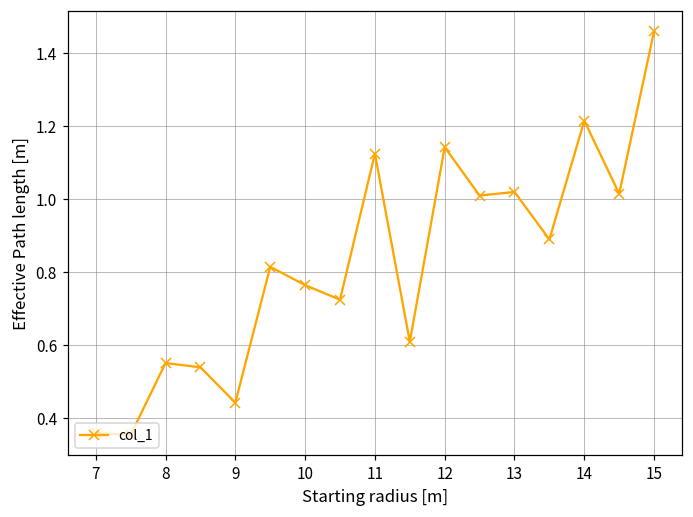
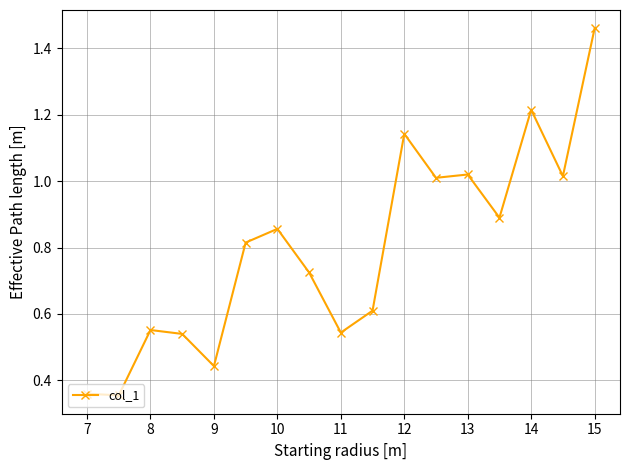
10: 0.77 -> 0.86
11: 1.13 -> 0.54
